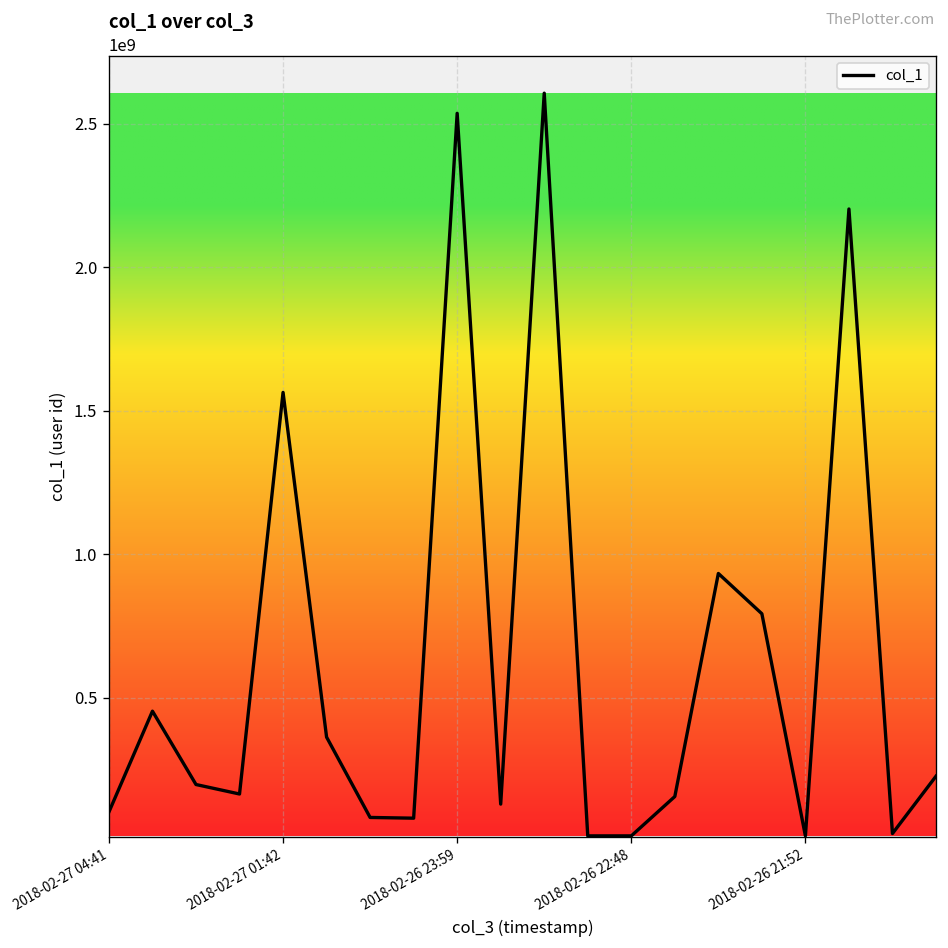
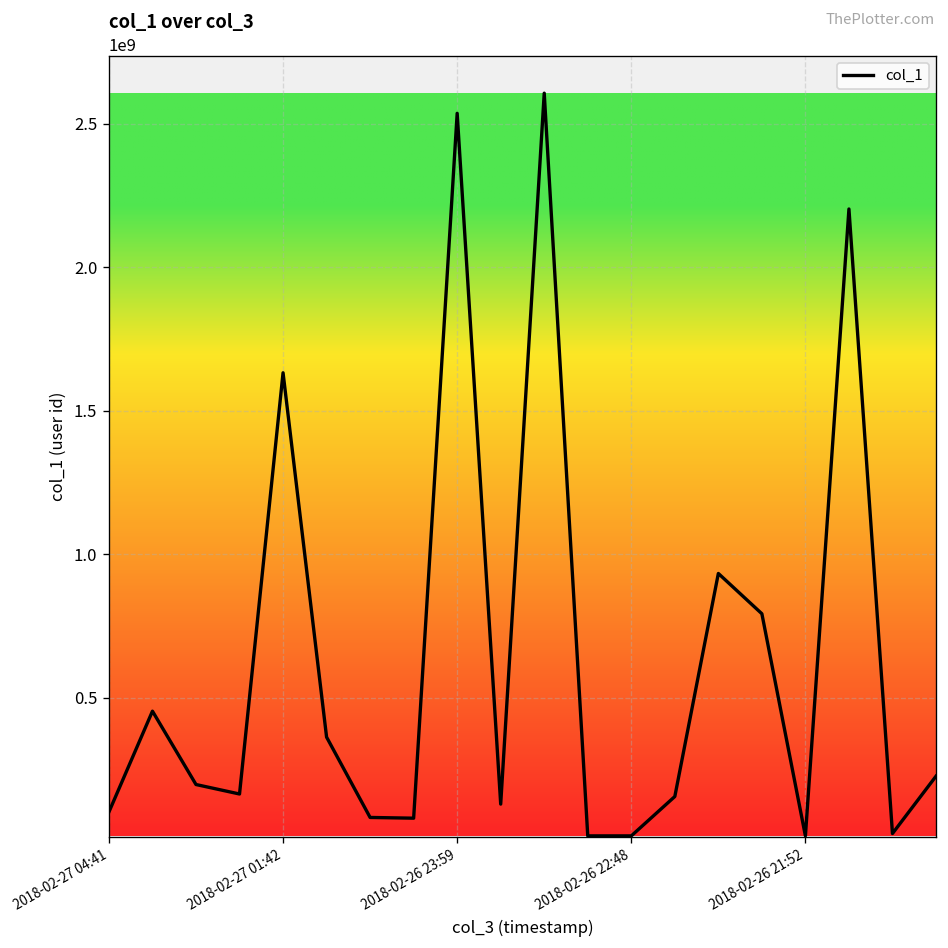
2018-02-27 01:42: 1560000000 -> 1630000000
